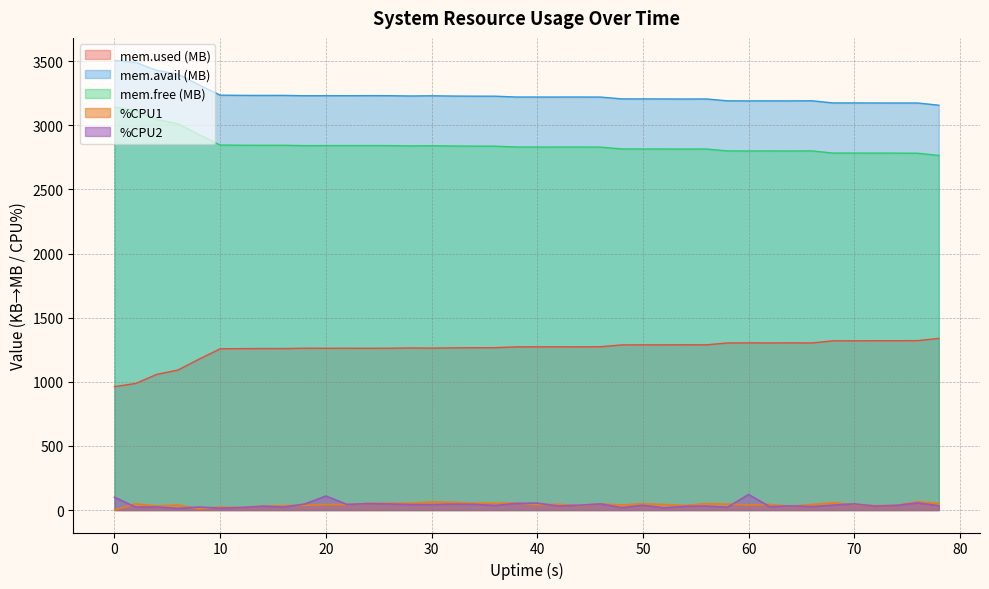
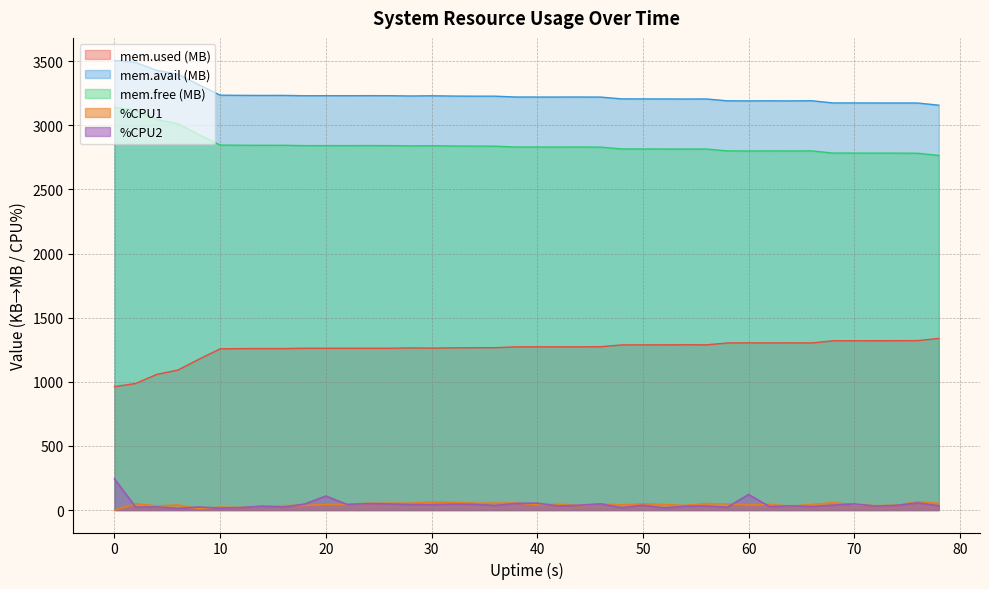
%CPU2, 0: 100 -> 240
